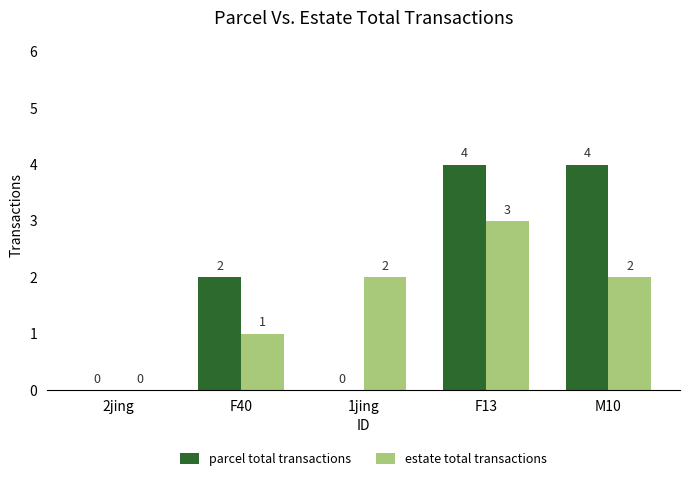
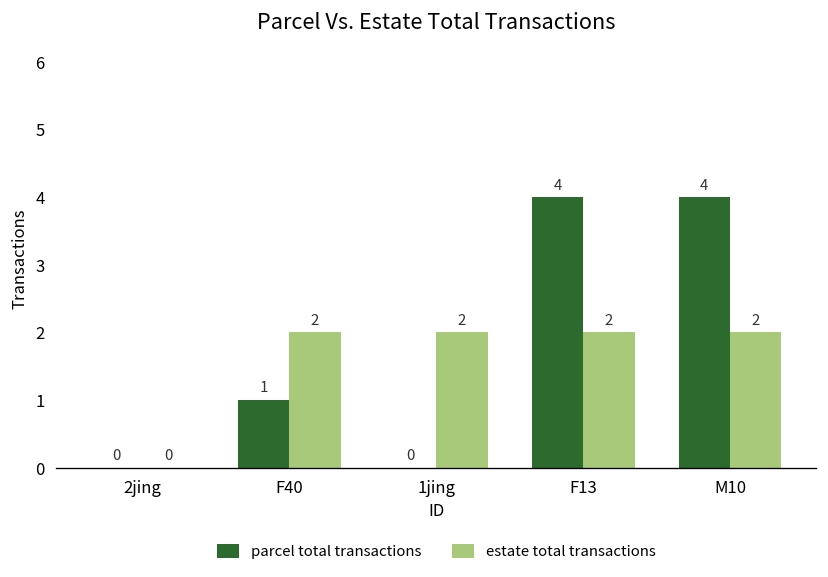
parcel total transactions, F40: 2 -> 1
estate total transactions, F40: 1 -> 2
estate total transactions, F13: 3 -> 2
